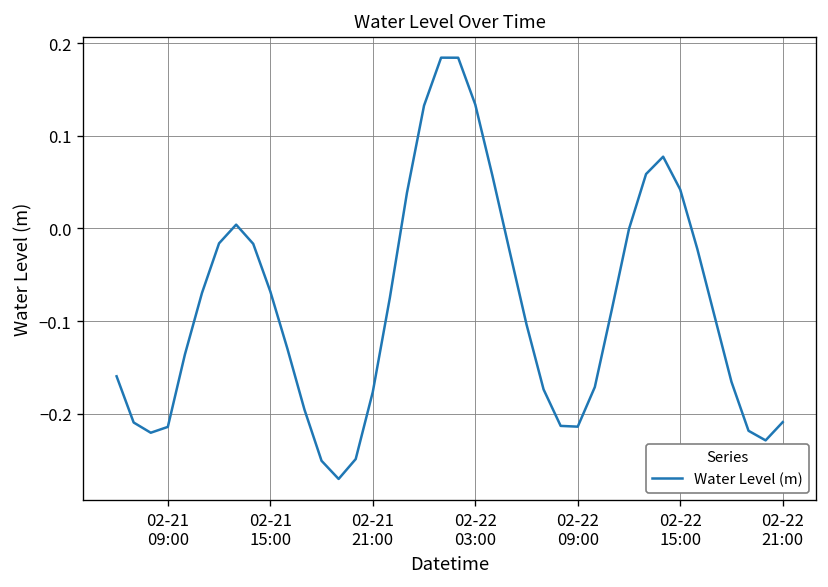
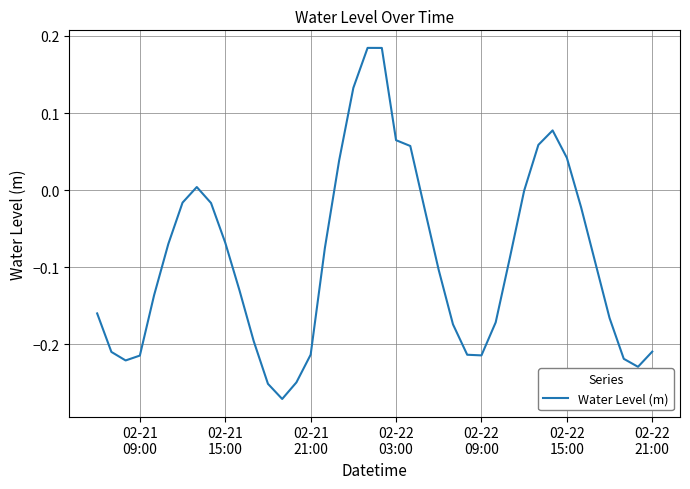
02-21 21:00: -0.18 -> -0.21
02-22 03:00: 0.13 -> 0.06
